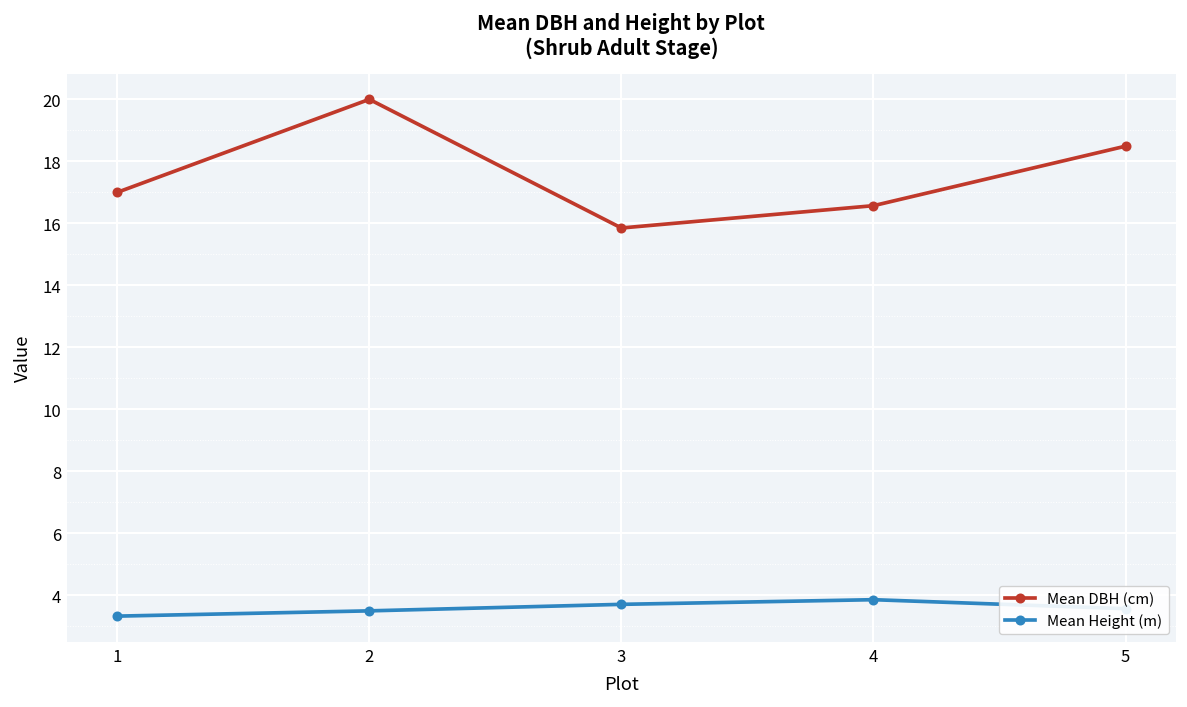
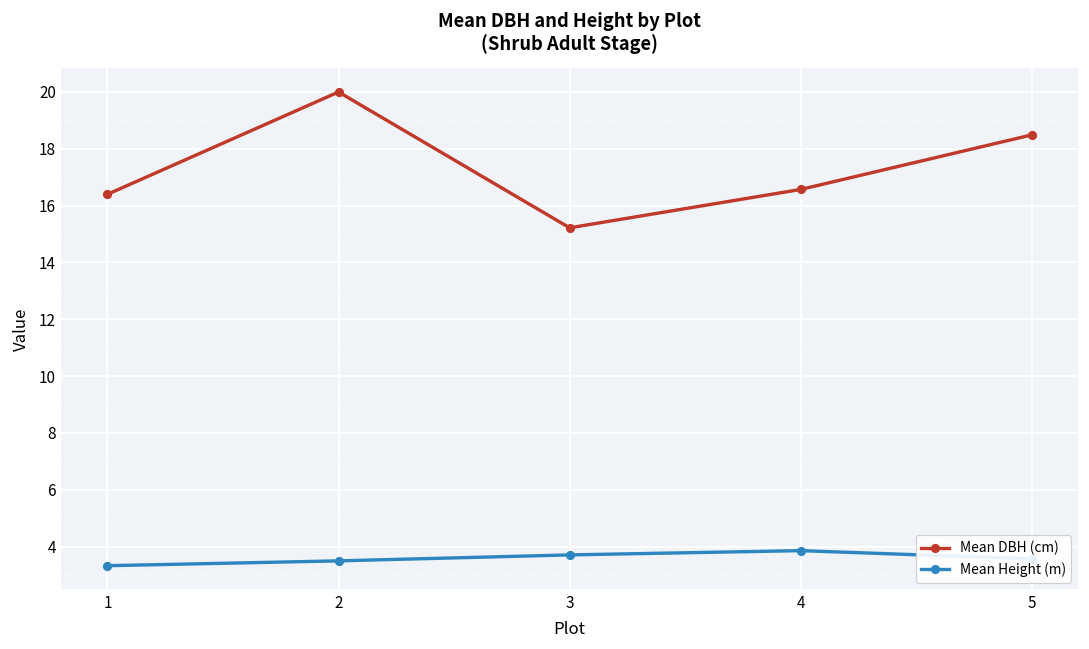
Mean DBH (cm), 1: 17.0 -> 16.4
Mean DBH (cm), 3: 15.9 -> 15.2
